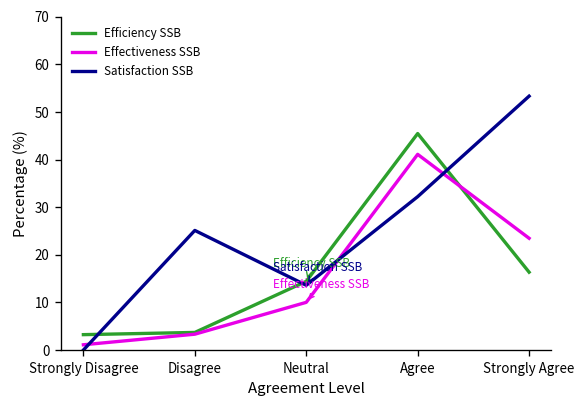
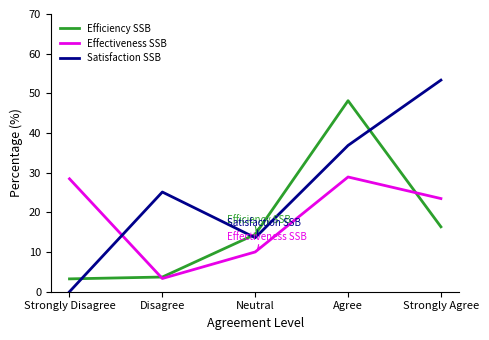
Effectiveness SSB, Strongly Disagree: 1 -> 28
Efficiency SSB, Agree: 45 -> 48
Effectiveness SSB, Agree: 41 -> 29
Satisfaction SSB, Agree: 32 -> 37
